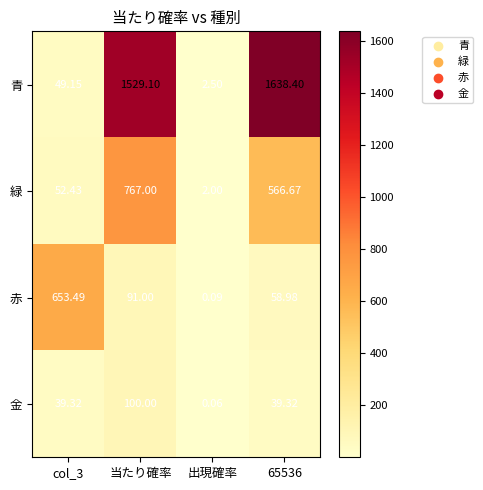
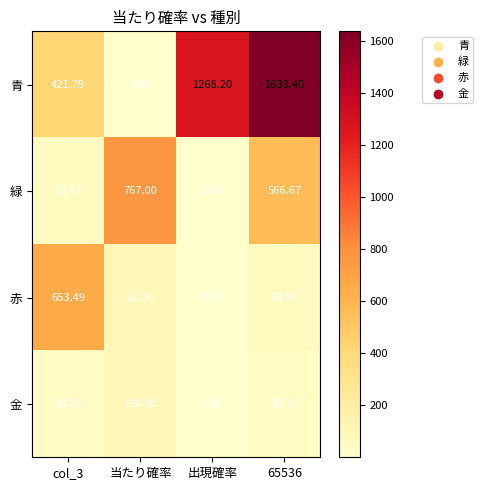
青, col_3: 49.15 -> 421.79
青, 当たり確率: 1529.10 -> 3.00
青, 出現確率: 2.50 -> 1268.20
